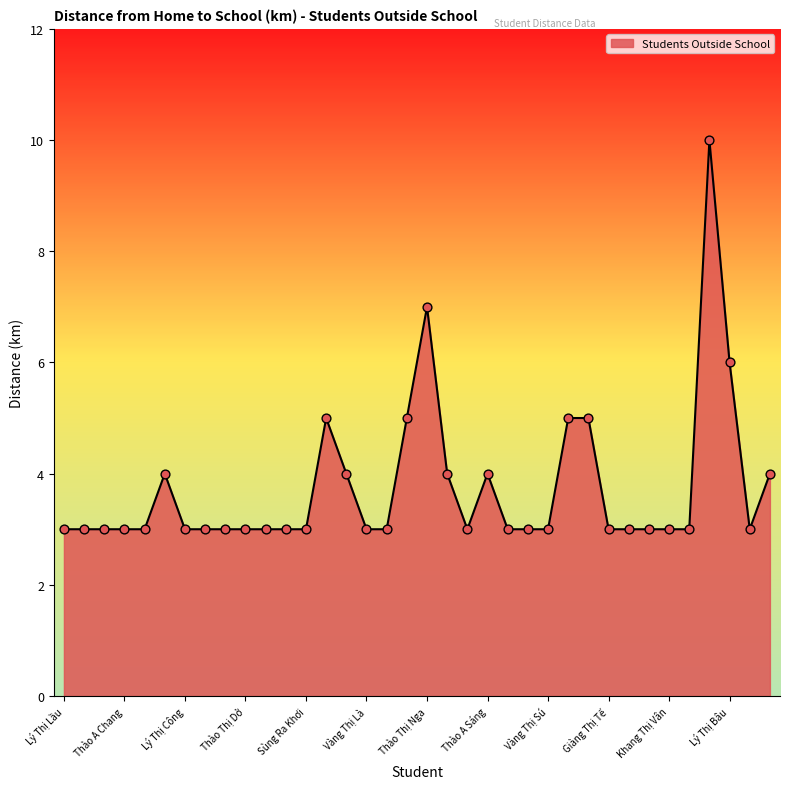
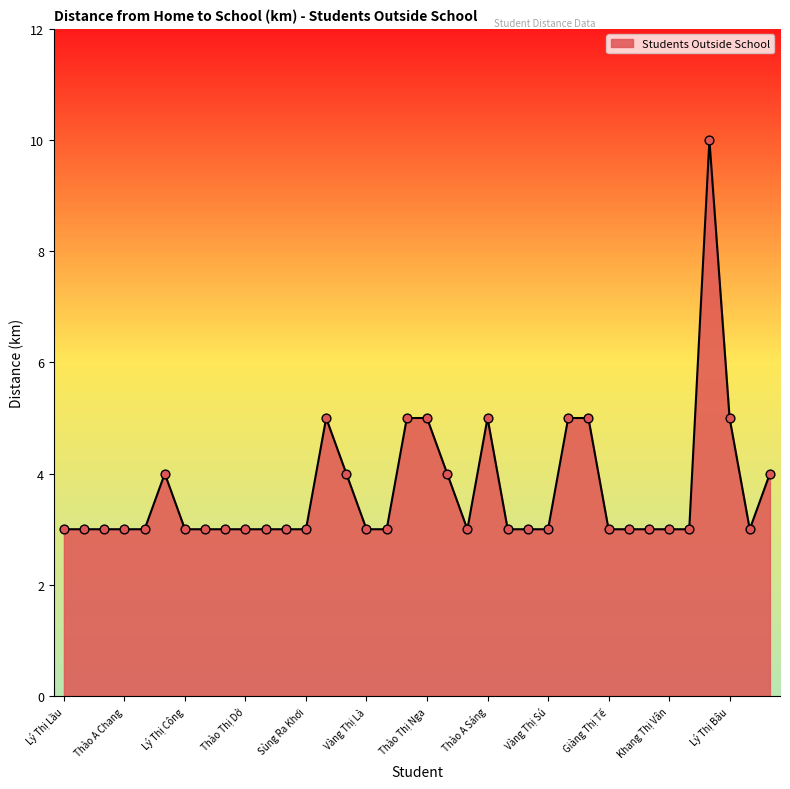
Thào Thị Nga: 7 -> 5
Thào A Sáng: 4 -> 5
Lý Thị Bâu: 6 -> 5
